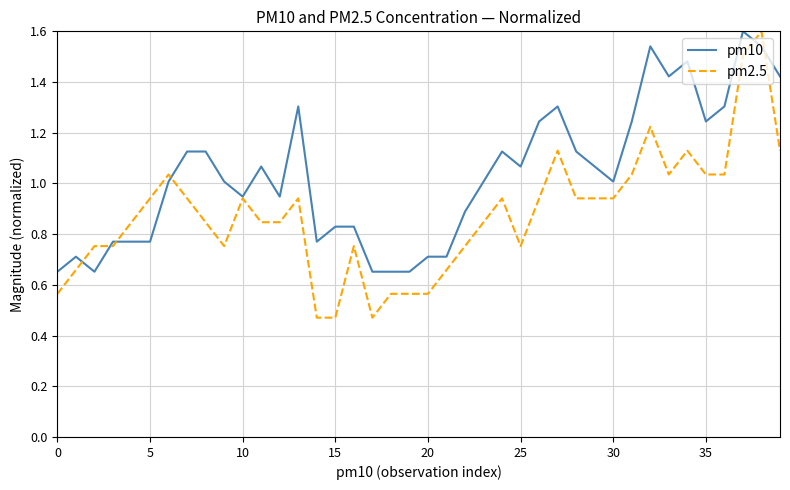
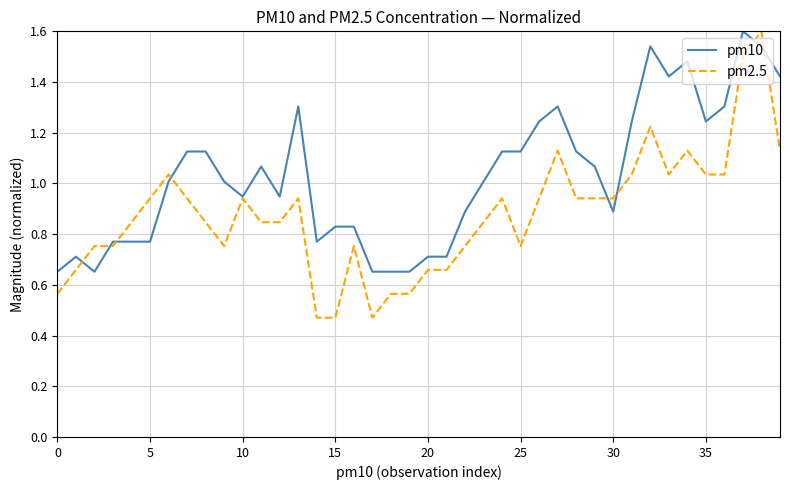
pm2.5, 20: 0.56 -> 0.66
pm10, 25: 1.07 -> 1.13
pm10, 30: 1.01 -> 0.89
